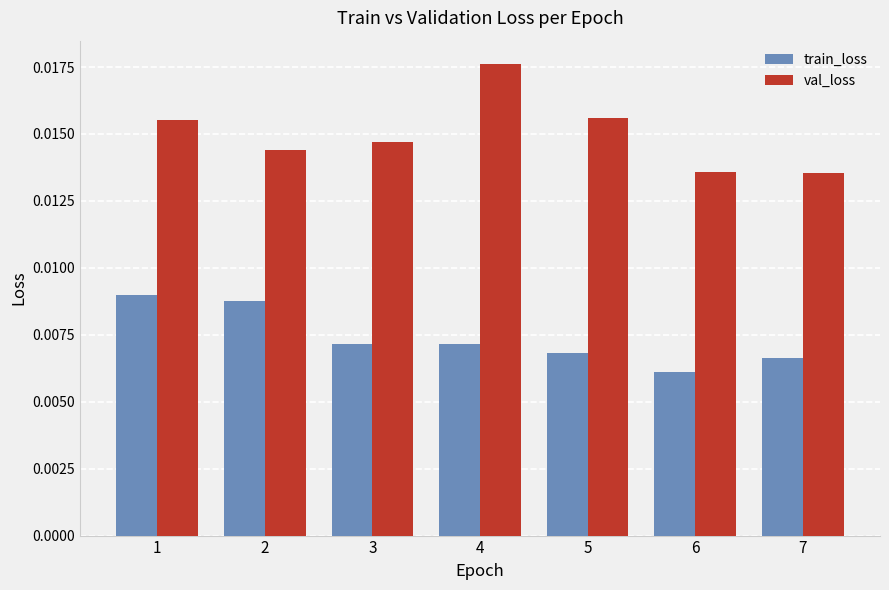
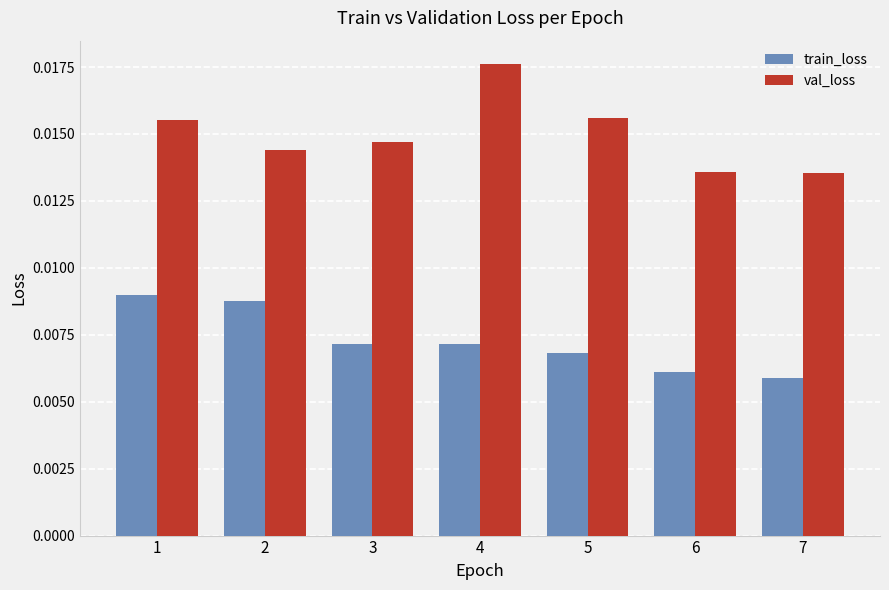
train_loss, 7: 0.0066 -> 0.0059
